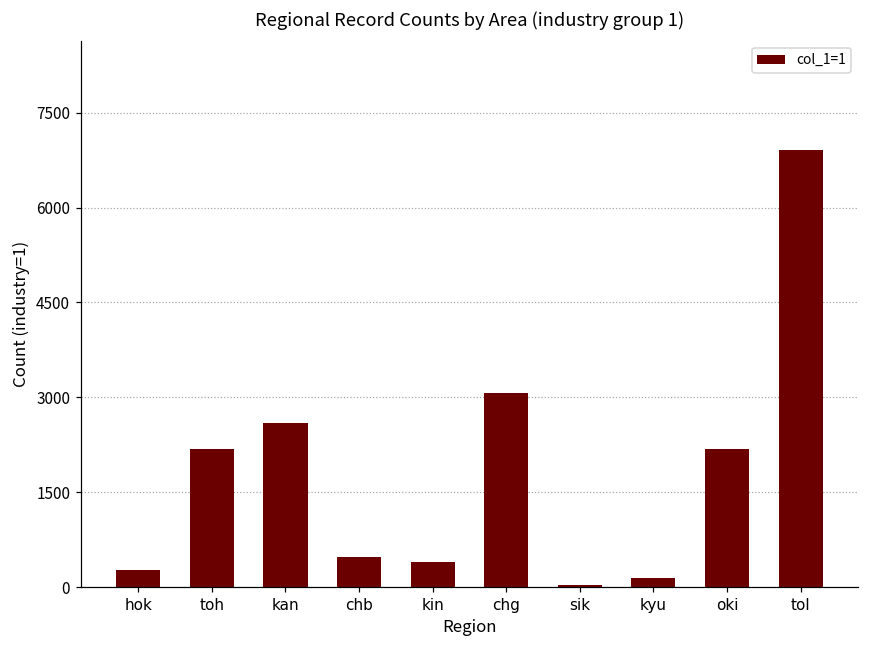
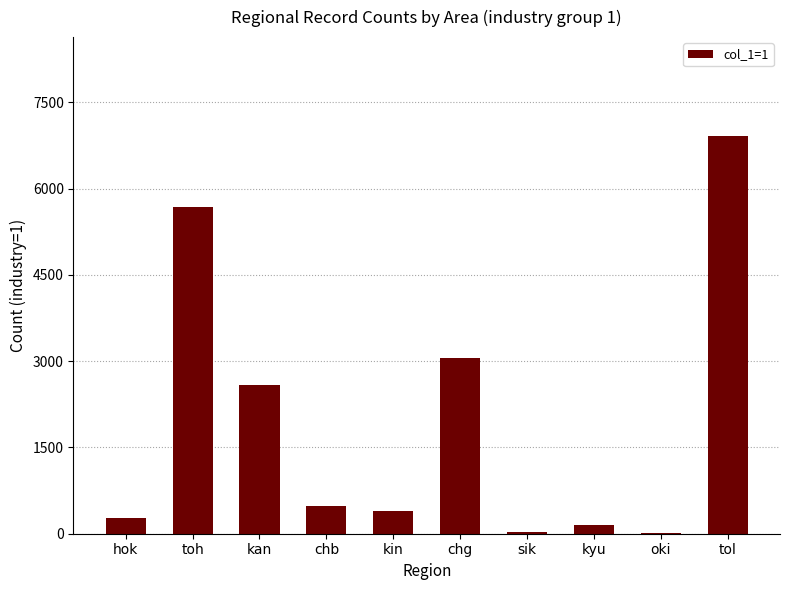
toh: 2200 -> 5700
oki: 2200 -> 0
